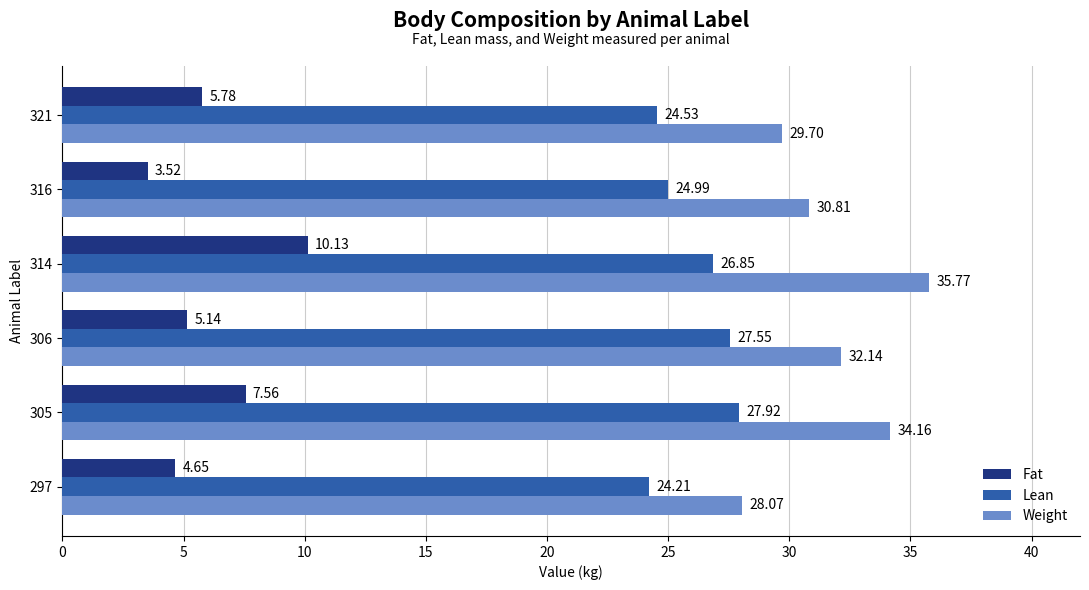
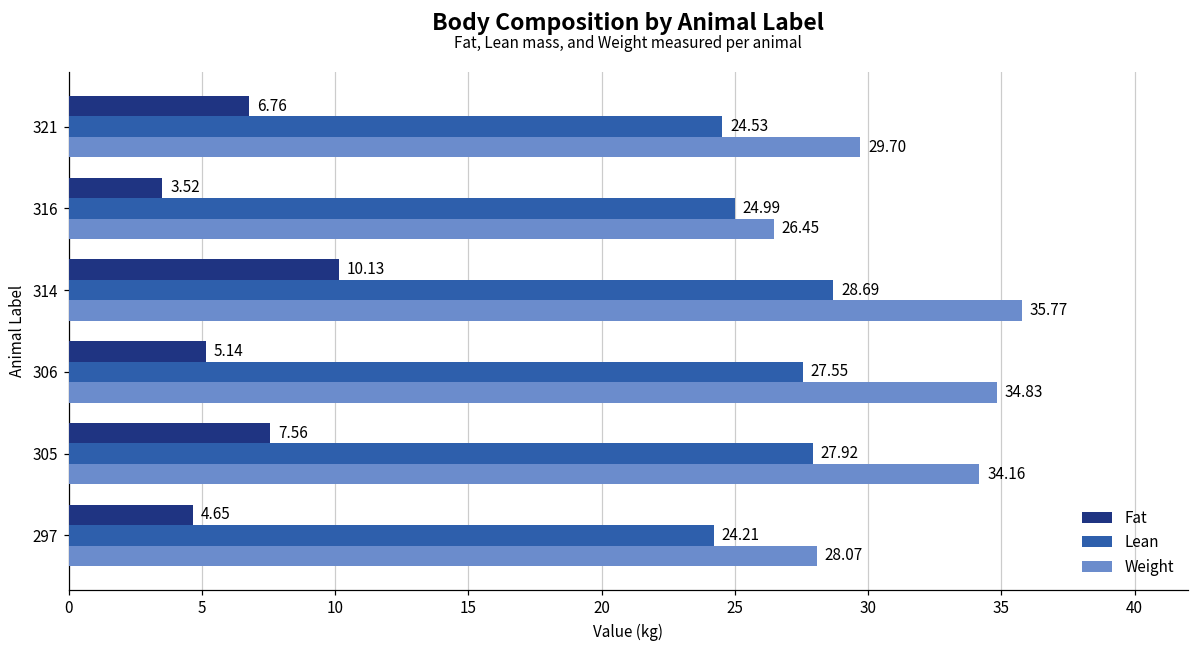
Fat, 321: 5.78 -> 6.76
Weight, 316: 30.81 -> 26.45
Lean, 314: 26.85 -> 28.69
Weight, 306: 32.14 -> 34.83
